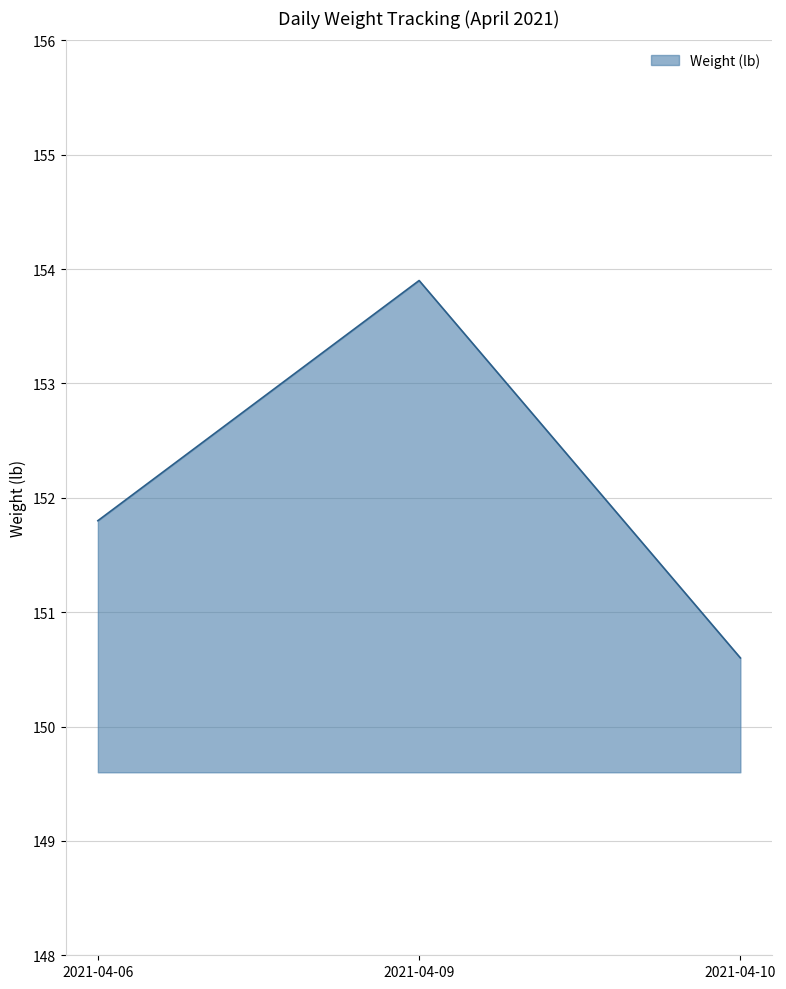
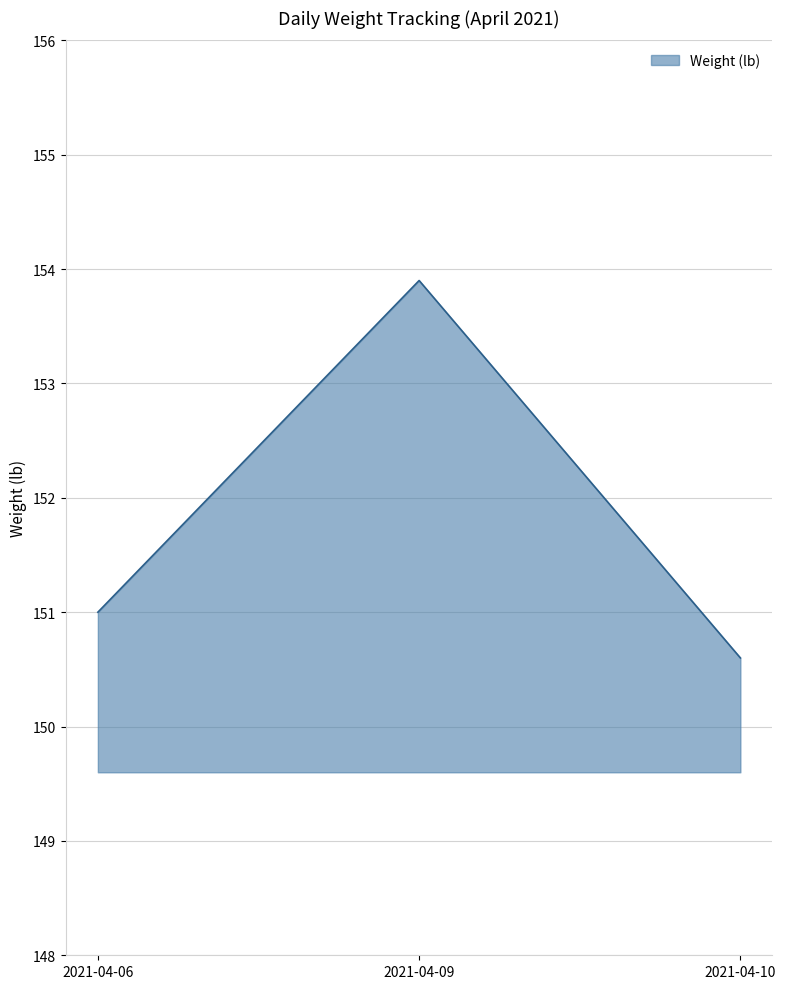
2021-04-06: 151.8 -> 151.0
